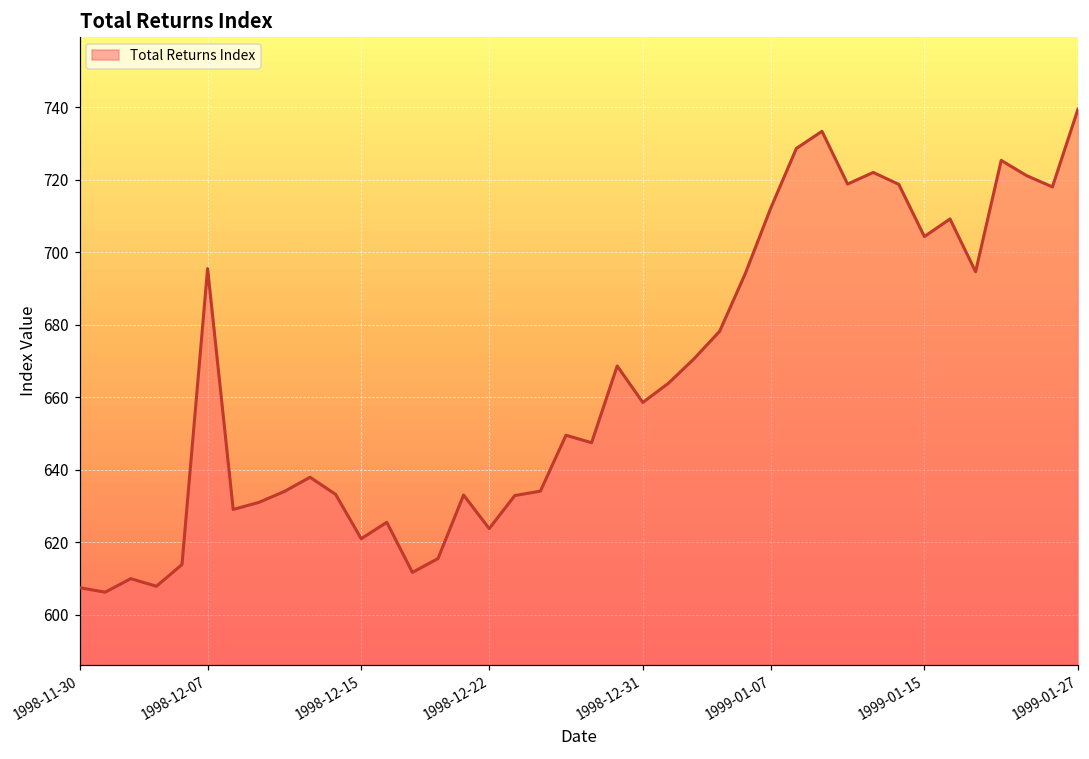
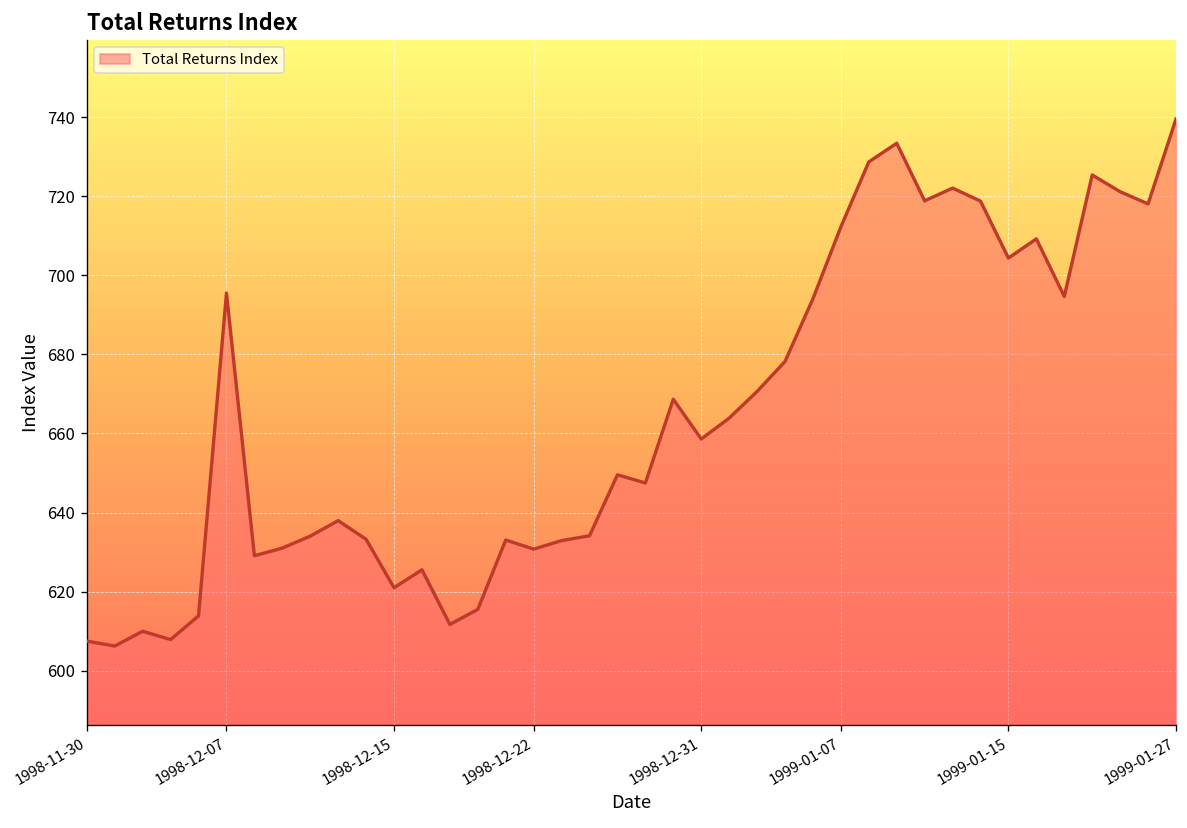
1998-12-22: 624 -> 631
